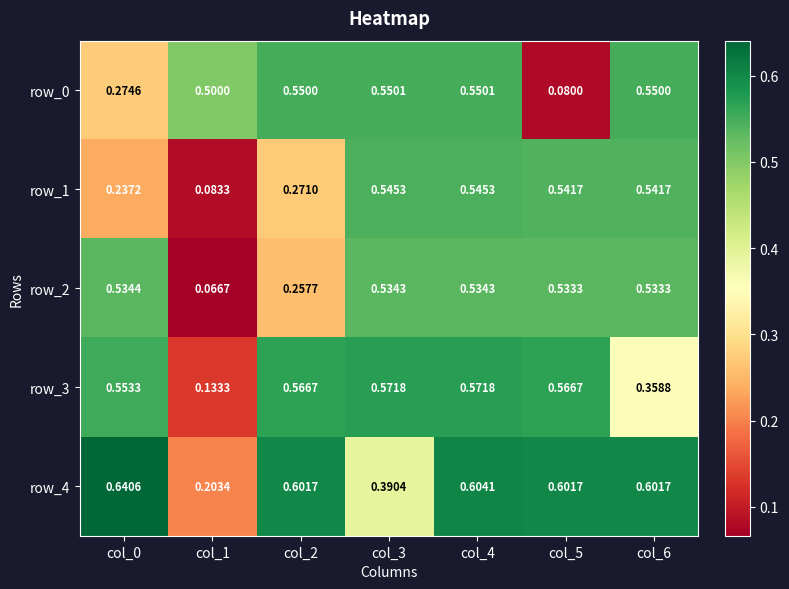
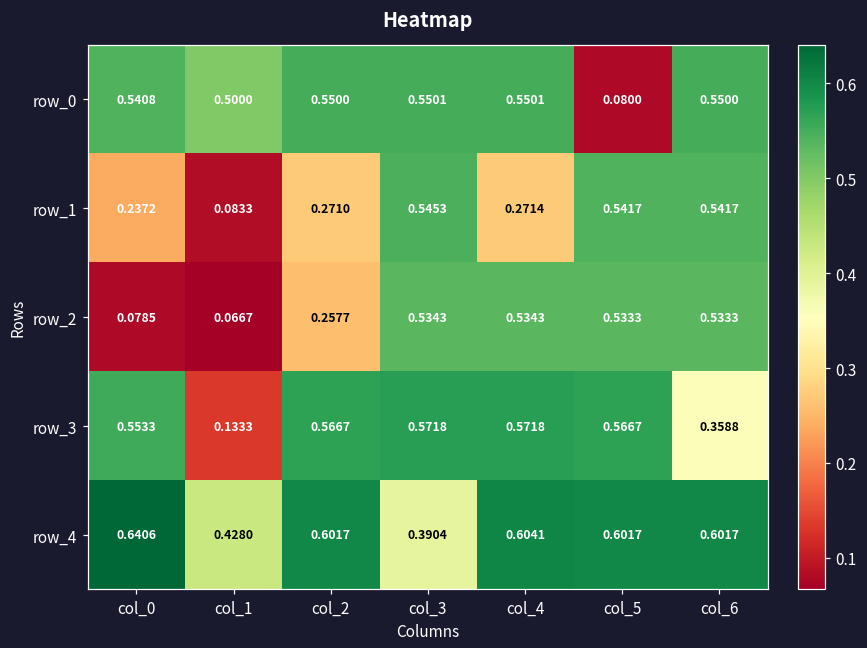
row_0, col_0: 0.2746 -> 0.5408
row_1, col_4: 0.5453 -> 0.2714
row_2, col_0: 0.5344 -> 0.0785
row_4, col_1: 0.2034 -> 0.4280
